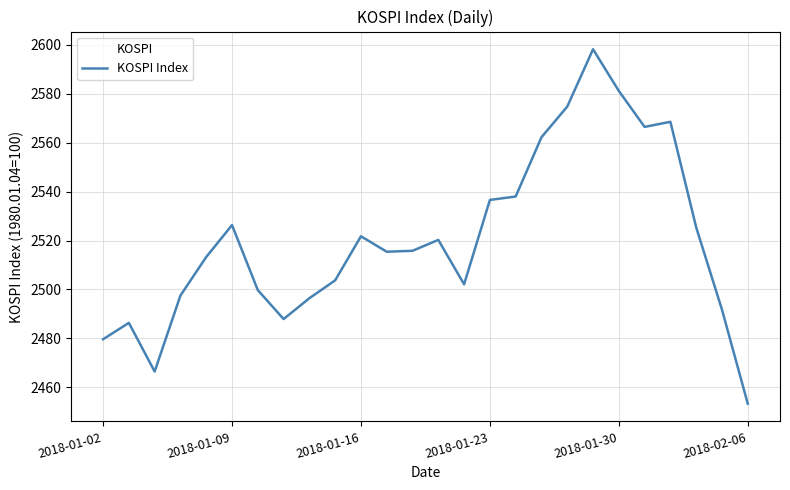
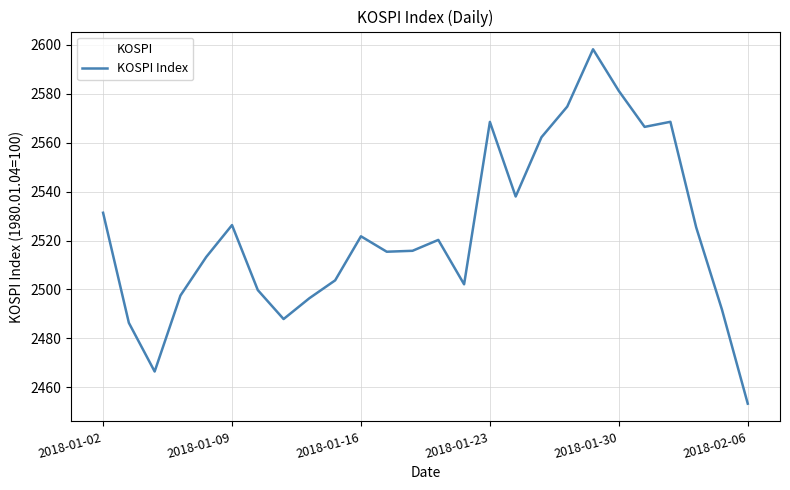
2018-01-02: 2480 -> 2531
2018-01-23: 2537 -> 2569
